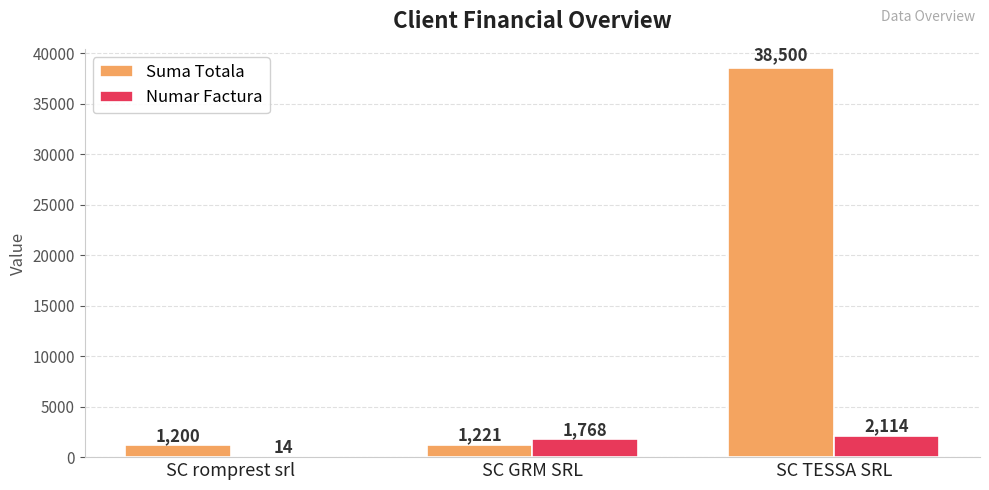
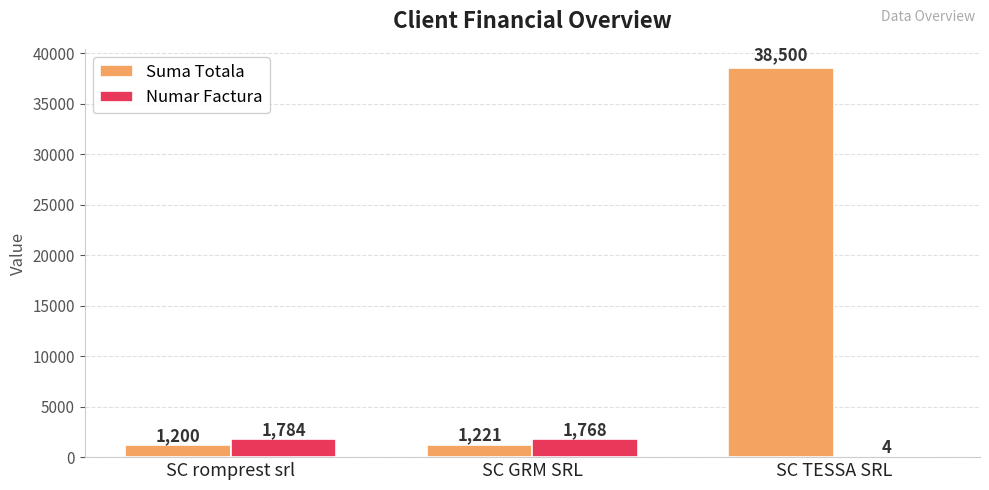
Numar Factura, SC romprest srl: 14 -> 1,784
Numar Factura, SC TESSA SRL: 2,114 -> 4
